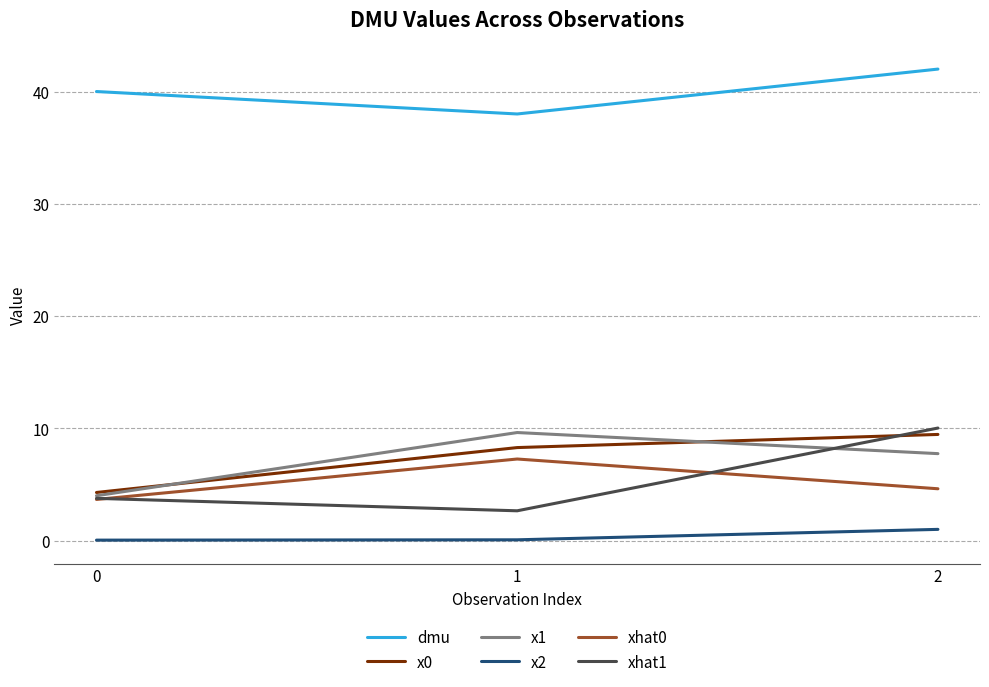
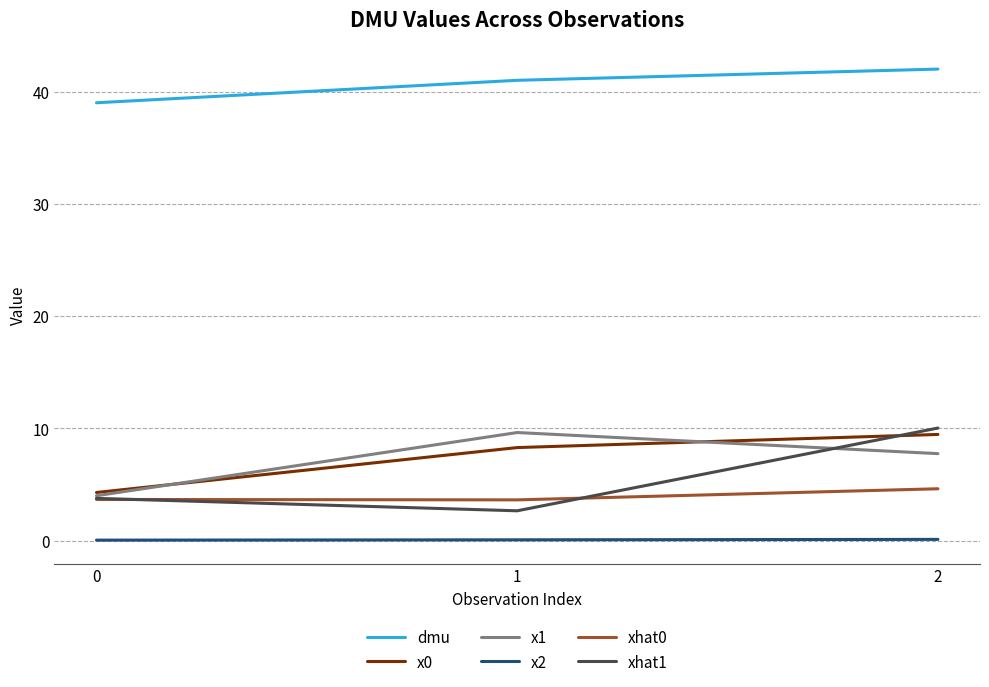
dmu, 0: 40 -> 39
dmu, 1: 38 -> 41
xhat0, 1: 7.3 -> 3.6
x2, 2: 1.0 -> 0.1
